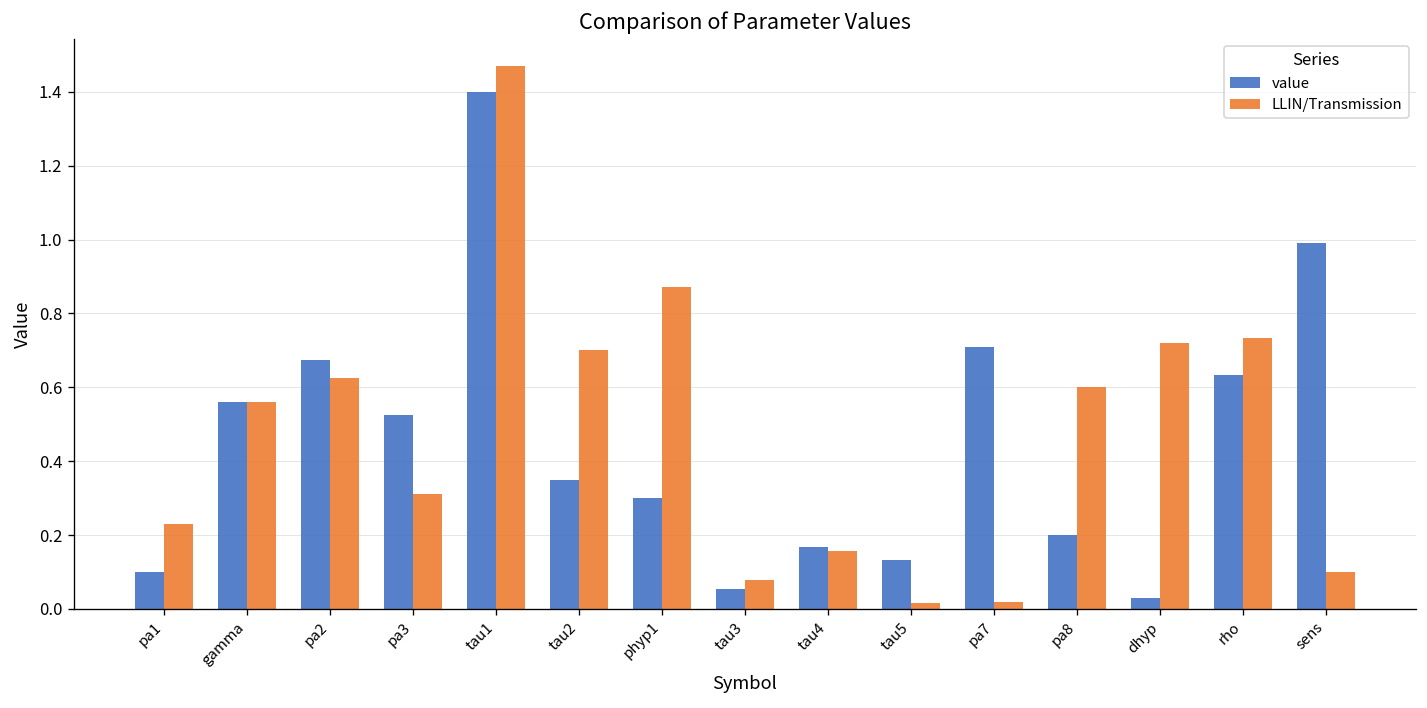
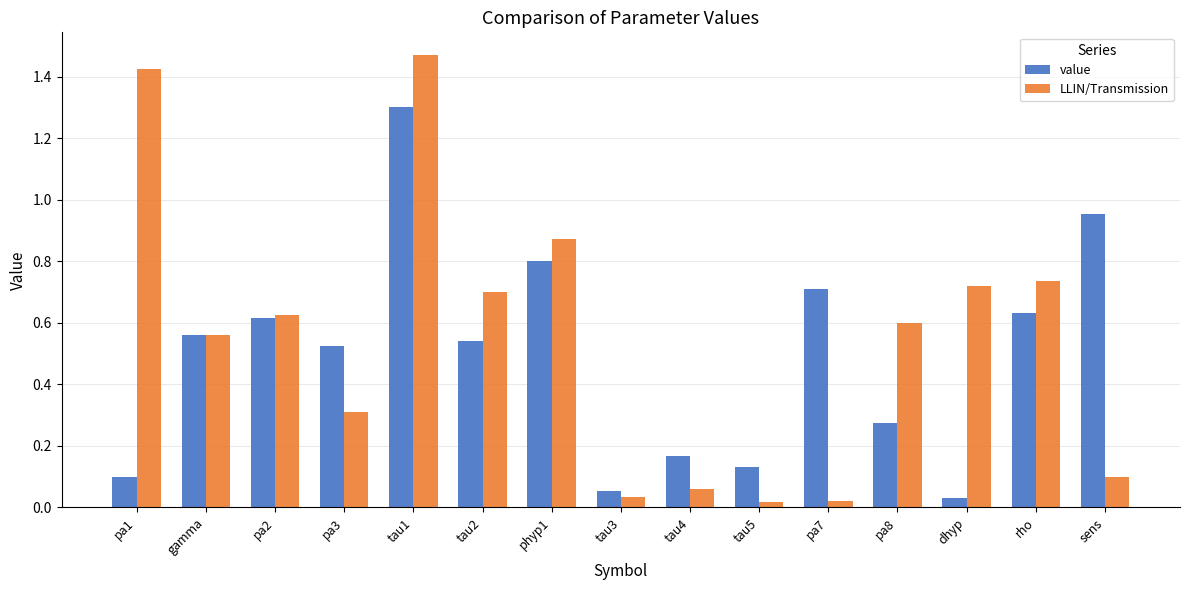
LLIN/Transmission, pa1: 0.23 -> 1.43
value, pa2: 0.67 -> 0.62
value, tau1: 1.4 -> 1.3
value, tau2: 0.35 -> 0.54
value, phyp1: 0.3 -> 0.8
LLIN/Transmission, tau3: 0.08 -> 0.03
LLIN/Transmission, tau4: 0.16 -> 0.06
value, pa8: 0.20 -> 0.28
value, sens: 0.99 -> 0.95
